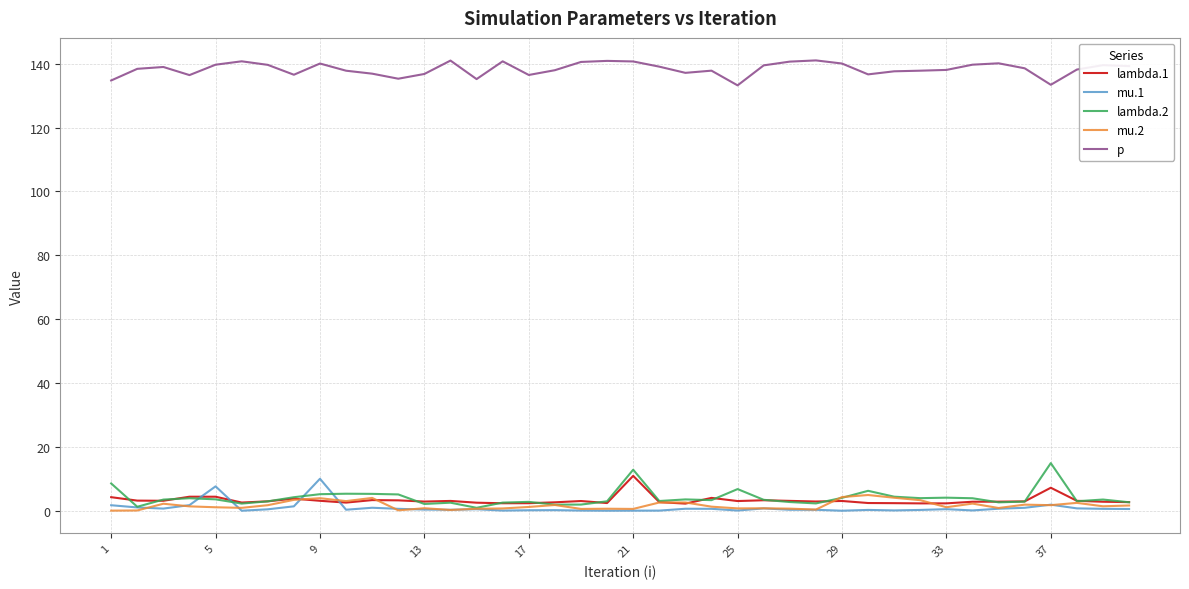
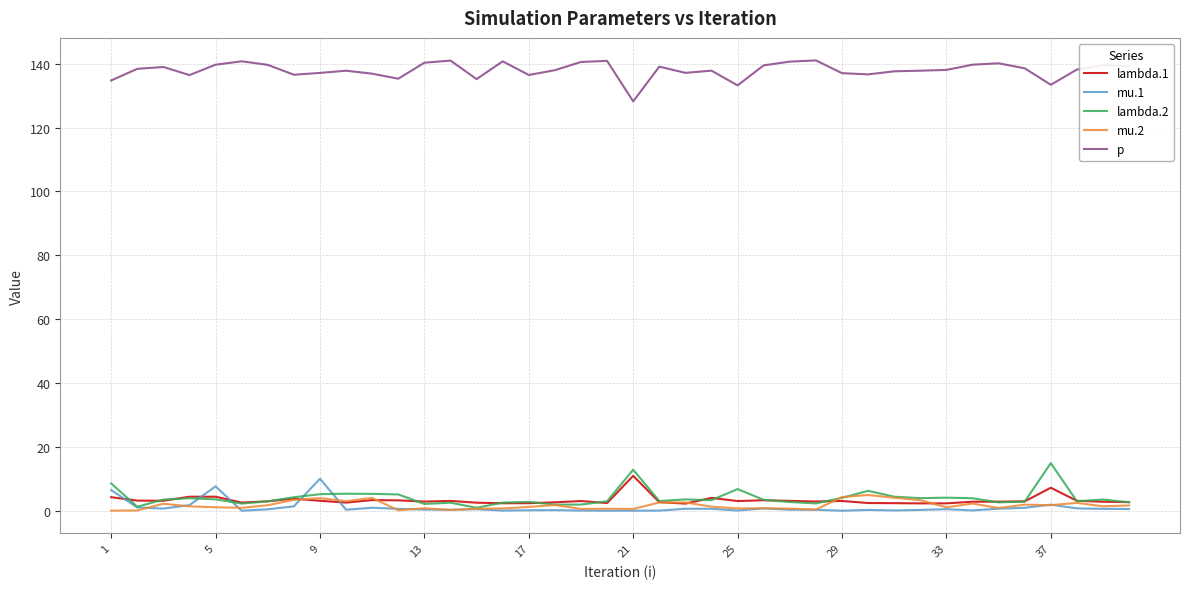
mu.1, 1: 2 -> 6
p, 9: 140 -> 137
p, 13: 137 -> 140
p, 21: 141 -> 128
p, 29: 140 -> 137
